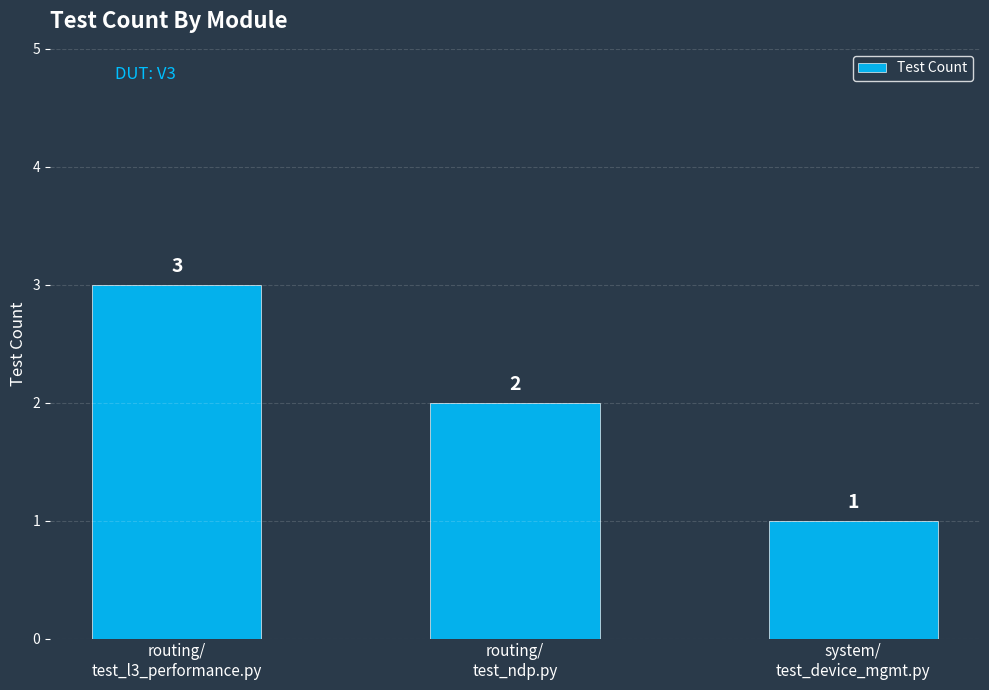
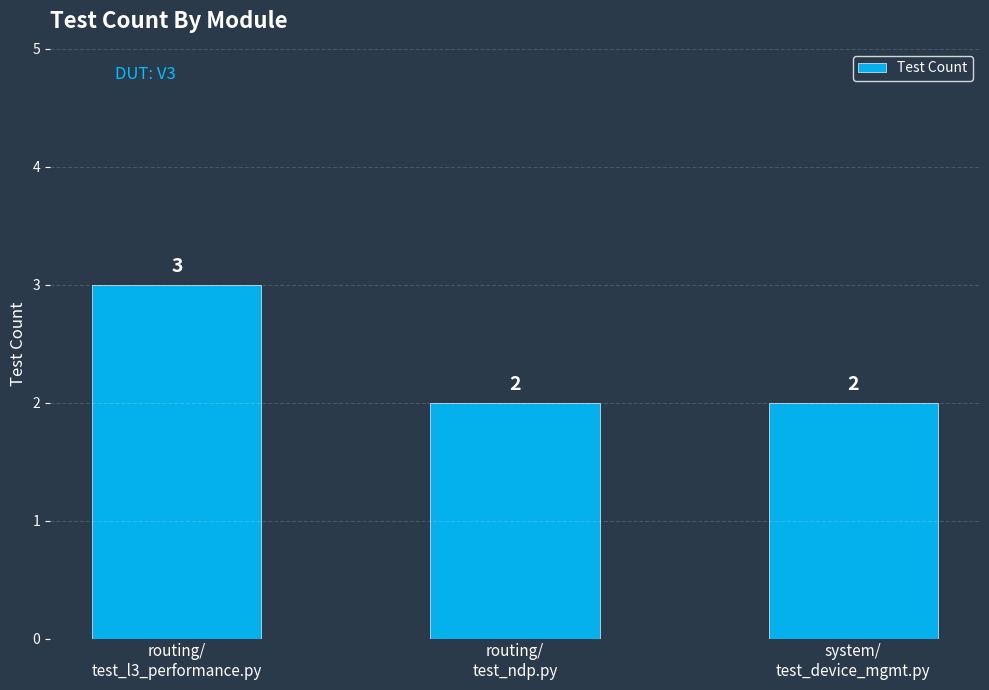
system/ test_device_mgmt.py: 1 -> 2
